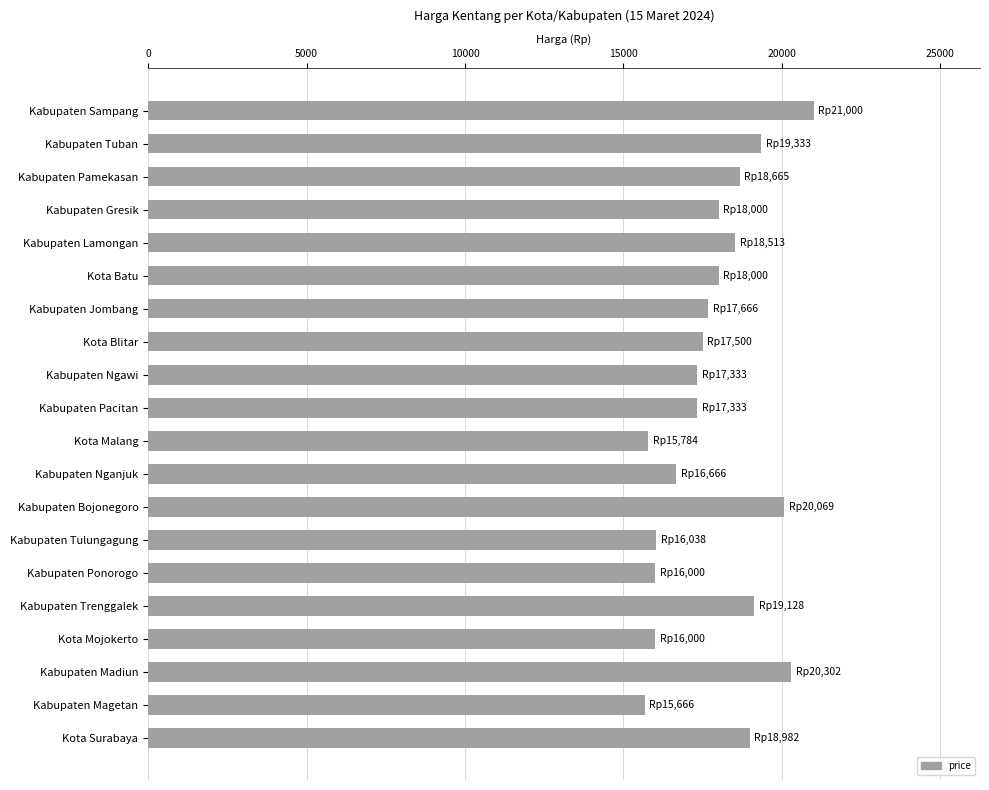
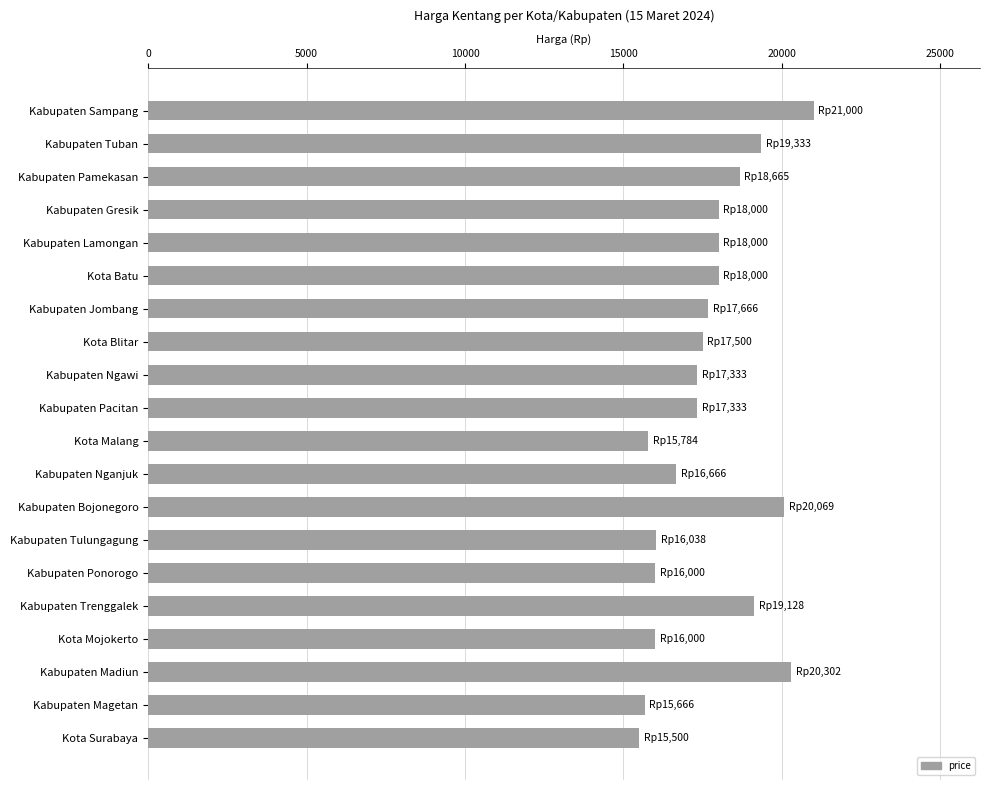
Kabupaten Lamongan: 18,513 -> 18,000
Kota Surabaya: 18,982 -> 15,500
